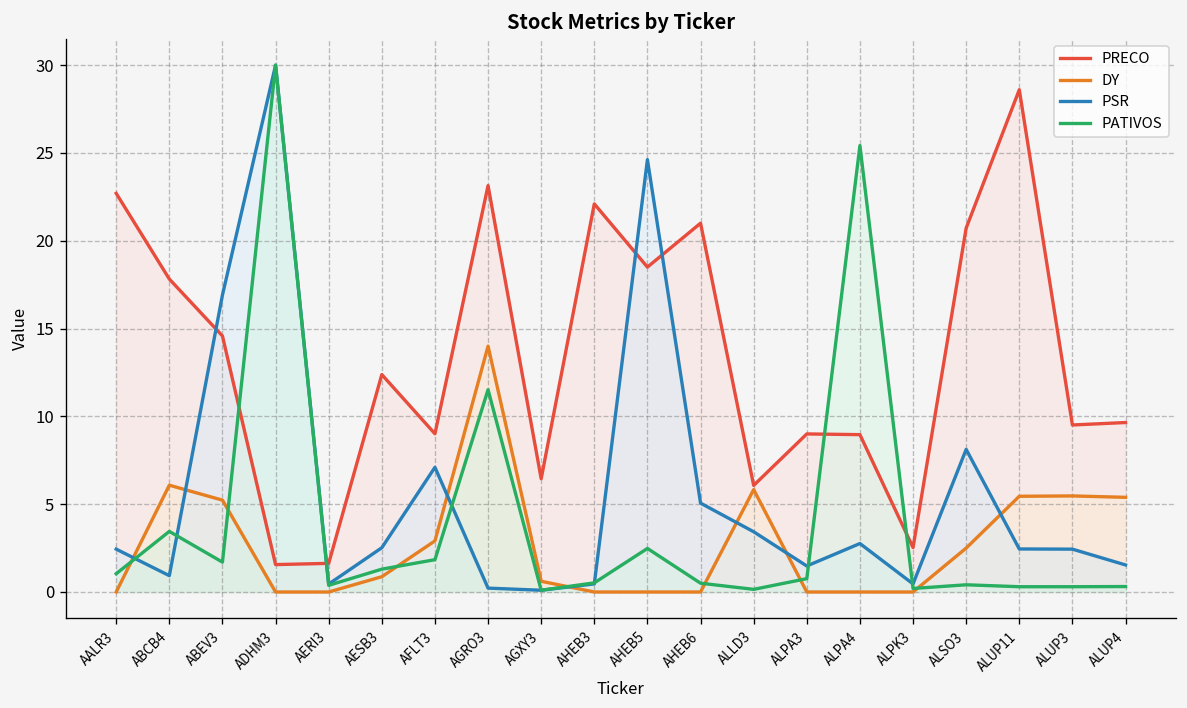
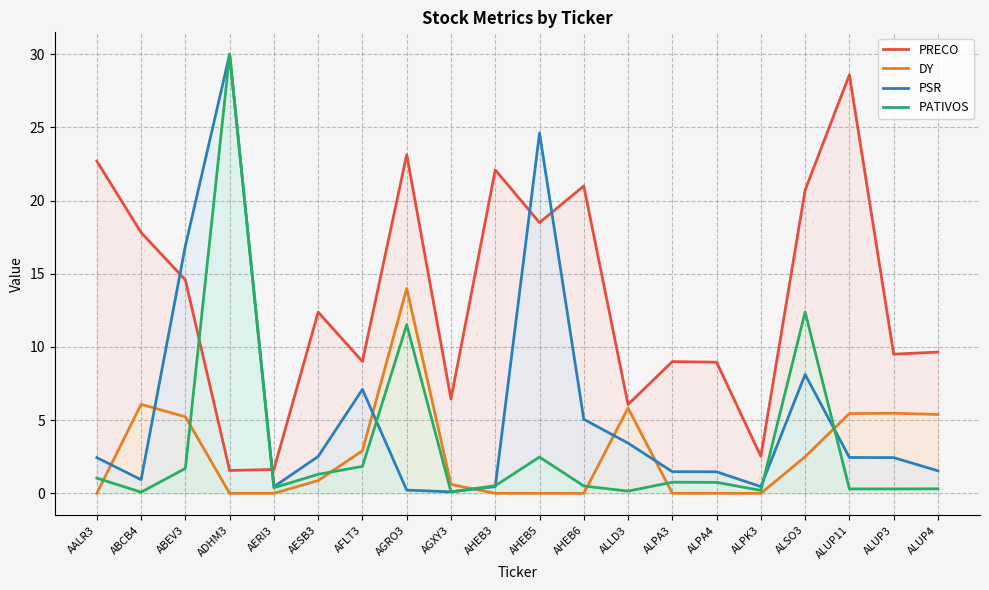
PATIVOS, ABCB4: 3.5 -> 0.1
PSR, ALPA4: 2.8 -> 1.5
PATIVOS, ALPA4: 25.4 -> 0.8
PATIVOS, ALSO3: 0.4 -> 12.4
